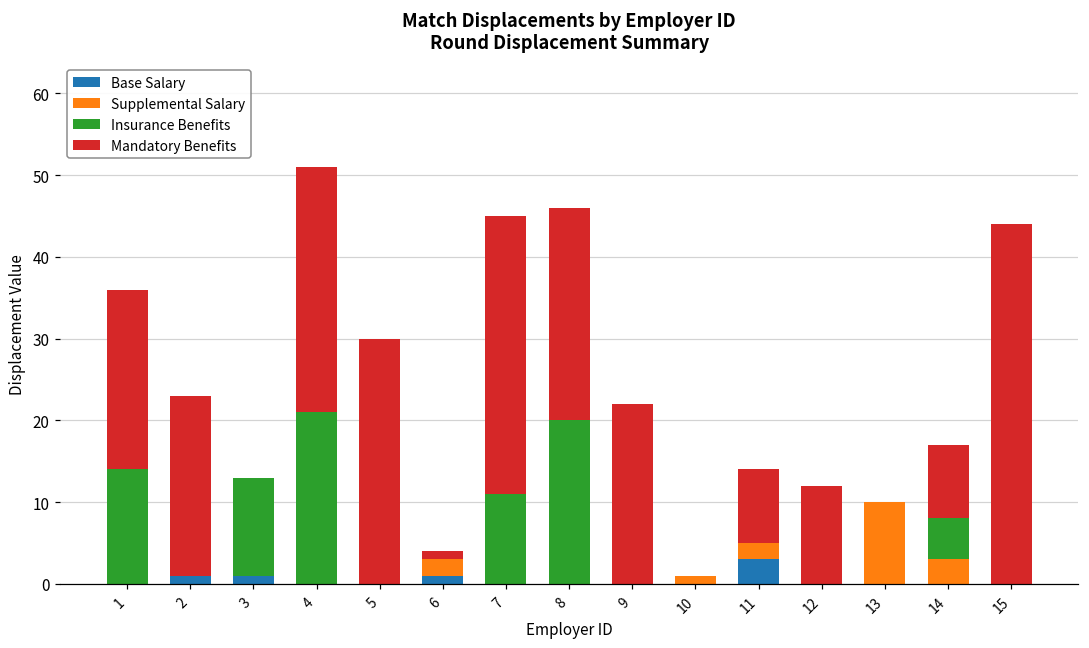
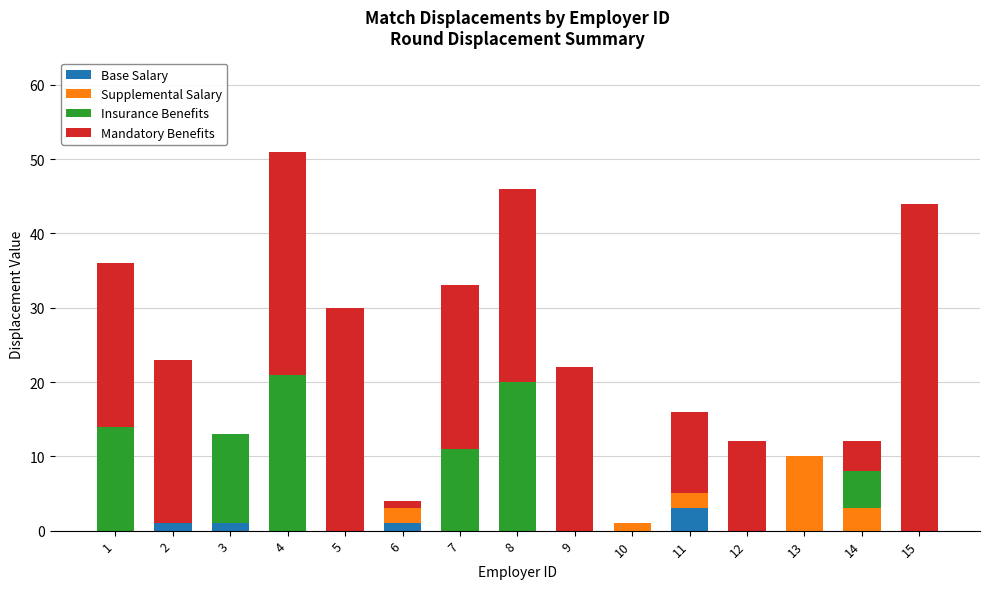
Mandatory Benefits, 7: 34 -> 22
Mandatory Benefits, 11: 9 -> 11
Mandatory Benefits, 14: 9 -> 4
